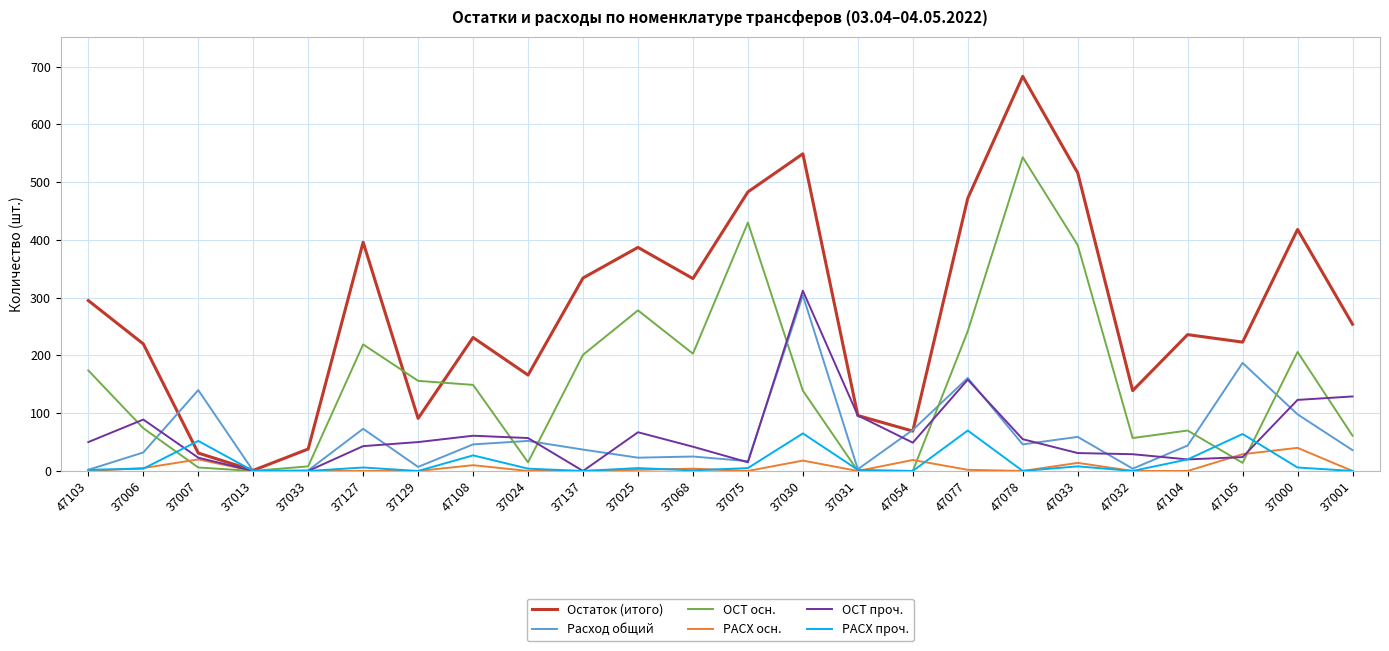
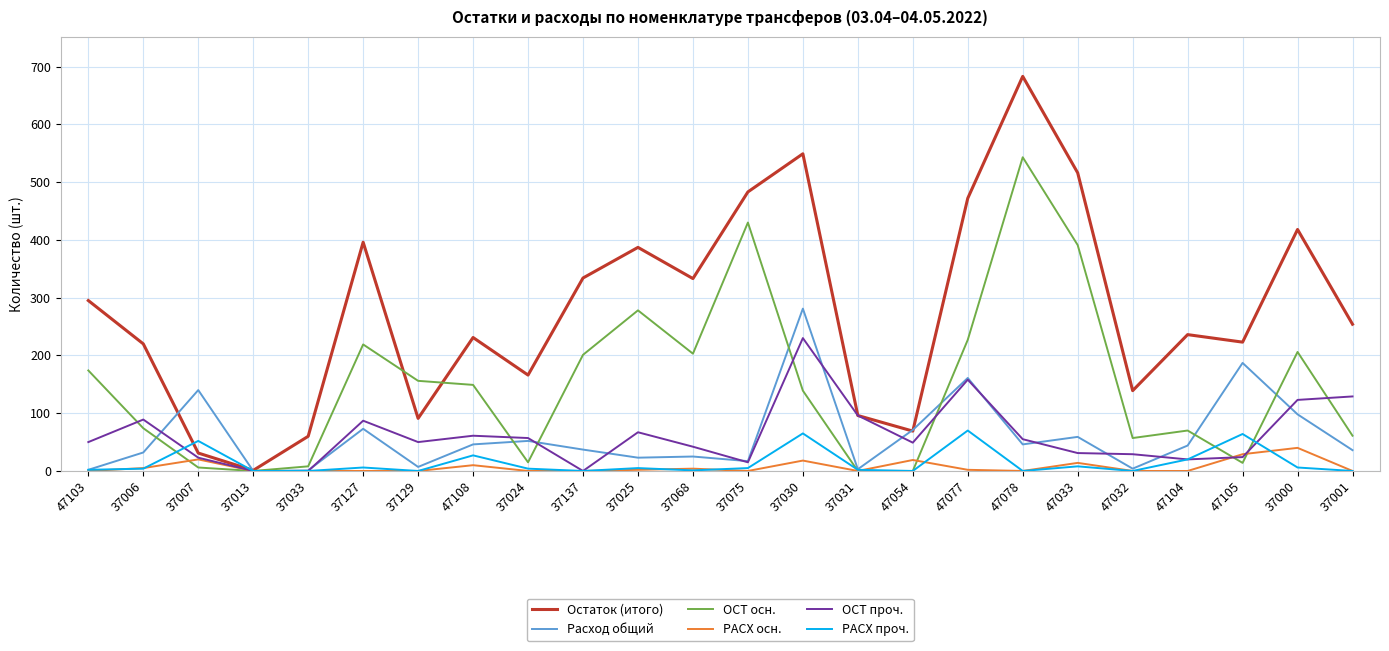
Остаток (итого), 37033: 40 -> 60
ОСТ проч., 37127: 40 -> 90
Расход общий, 37030: 300 -> 280
ОСТ проч., 37030: 310 -> 230
ОСТ осн., 47077: 240 -> 230
